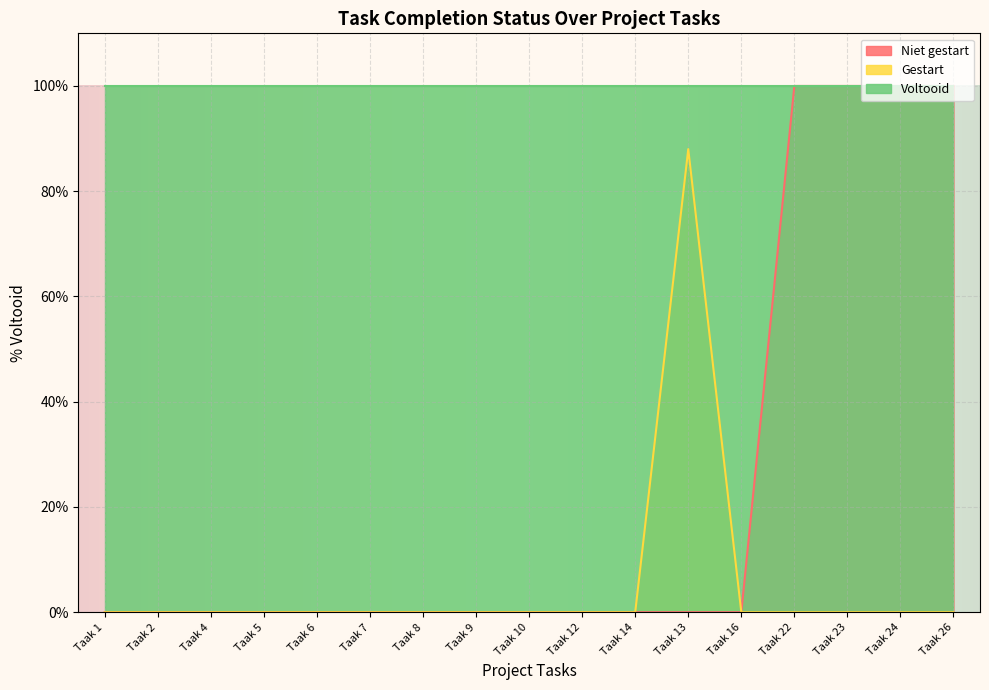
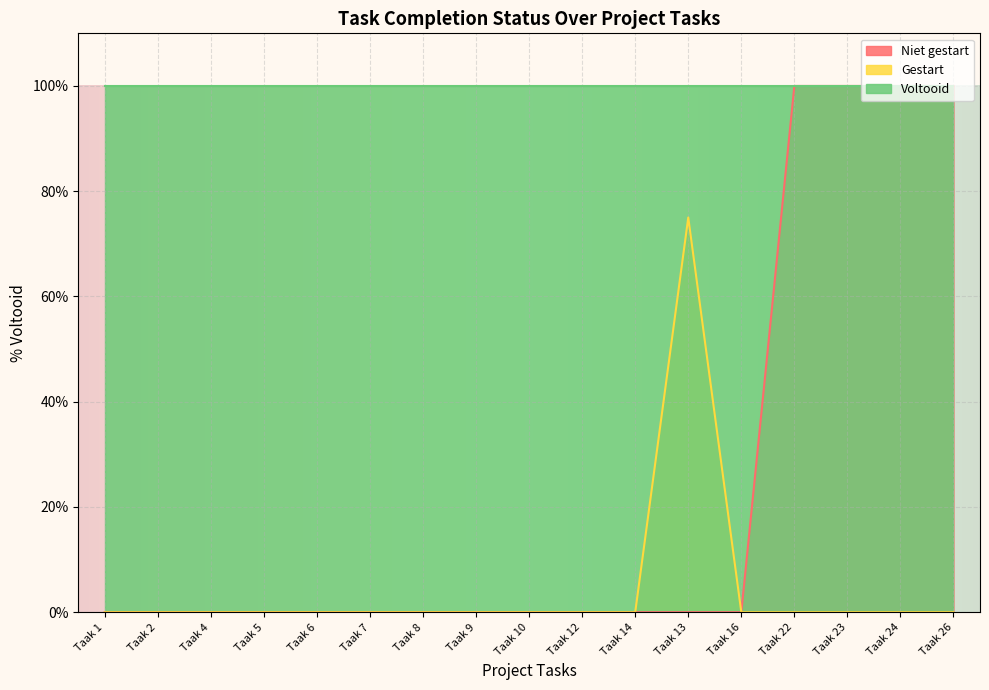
Gestart, Taak 13: 88% -> 75%
